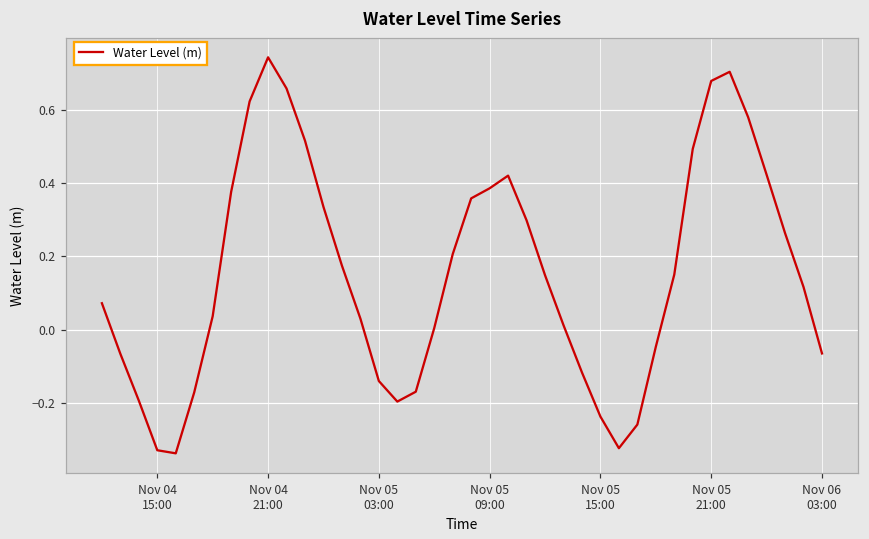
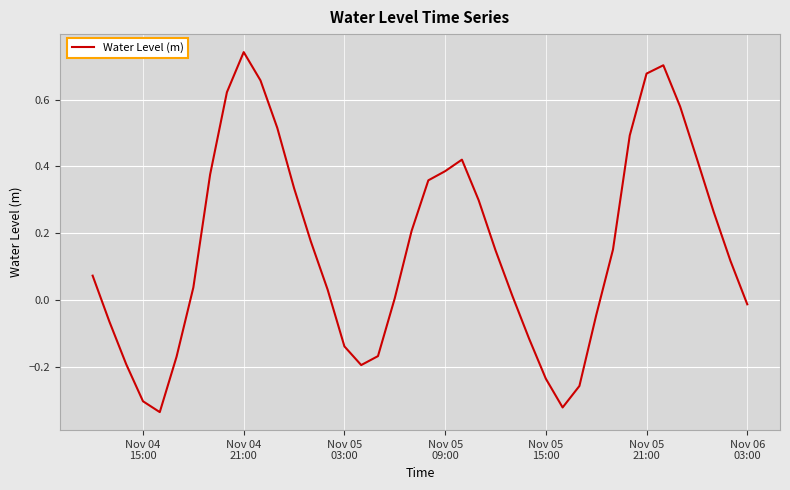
Nov 04 15:00: -0.33 -> -0.30
Nov 06 03:00: -0.06 -> -0.01
